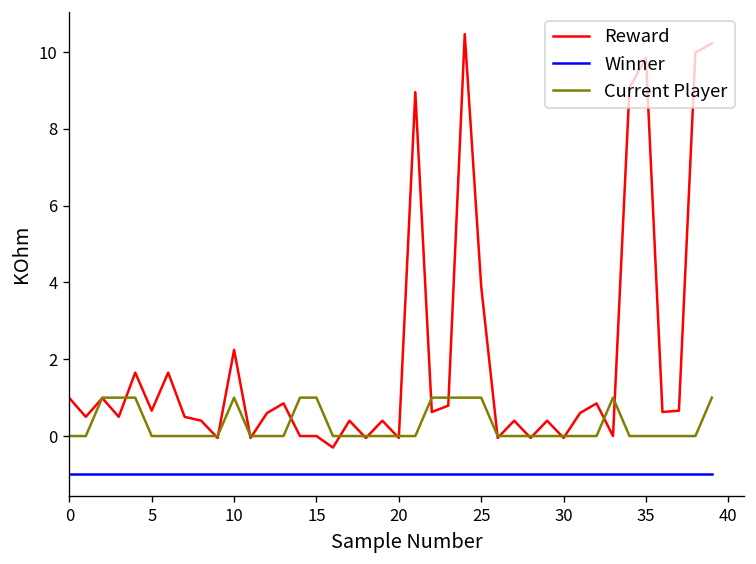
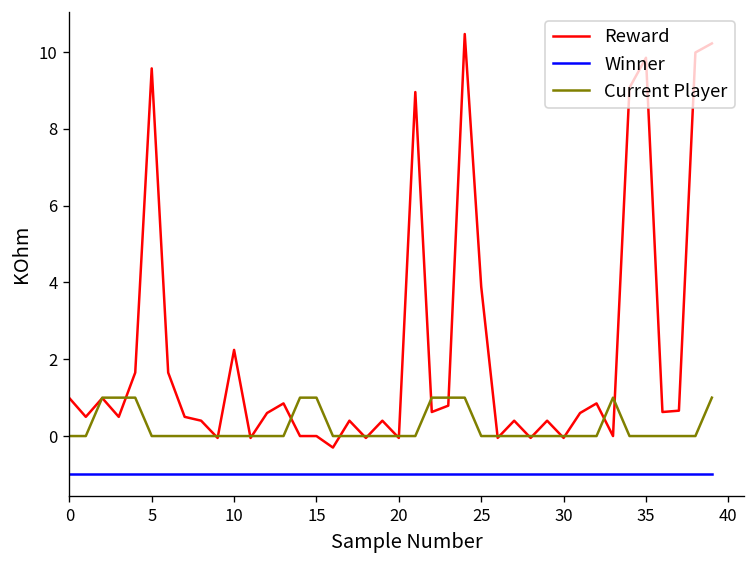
Reward, 5: 0.7 -> 9.6
Current Player, 10: 1 -> 0
Current Player, 25: 1 -> 0
